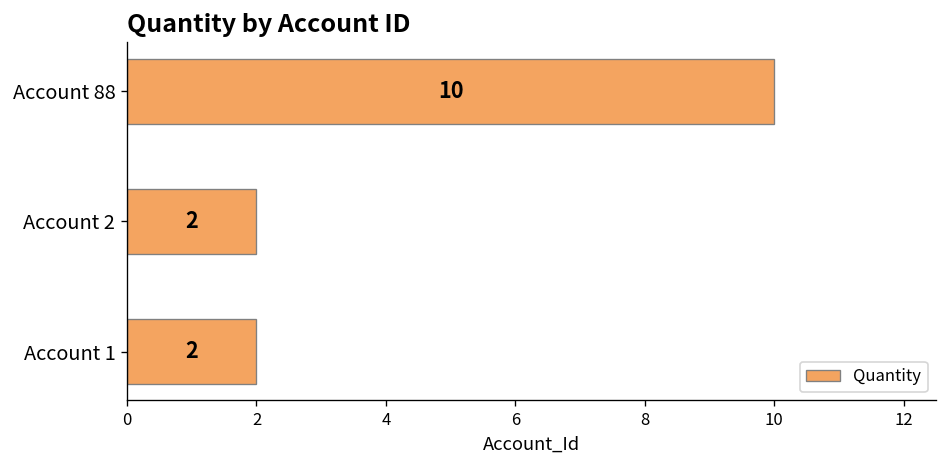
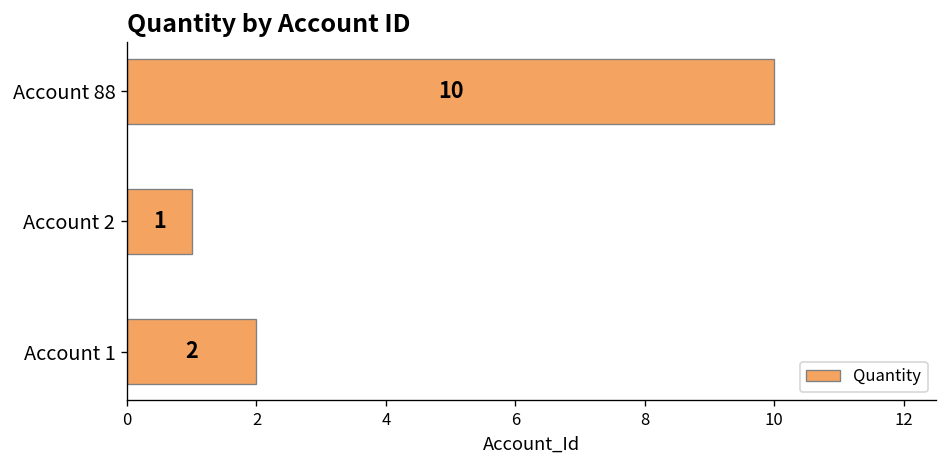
Account 2: 2 -> 1
